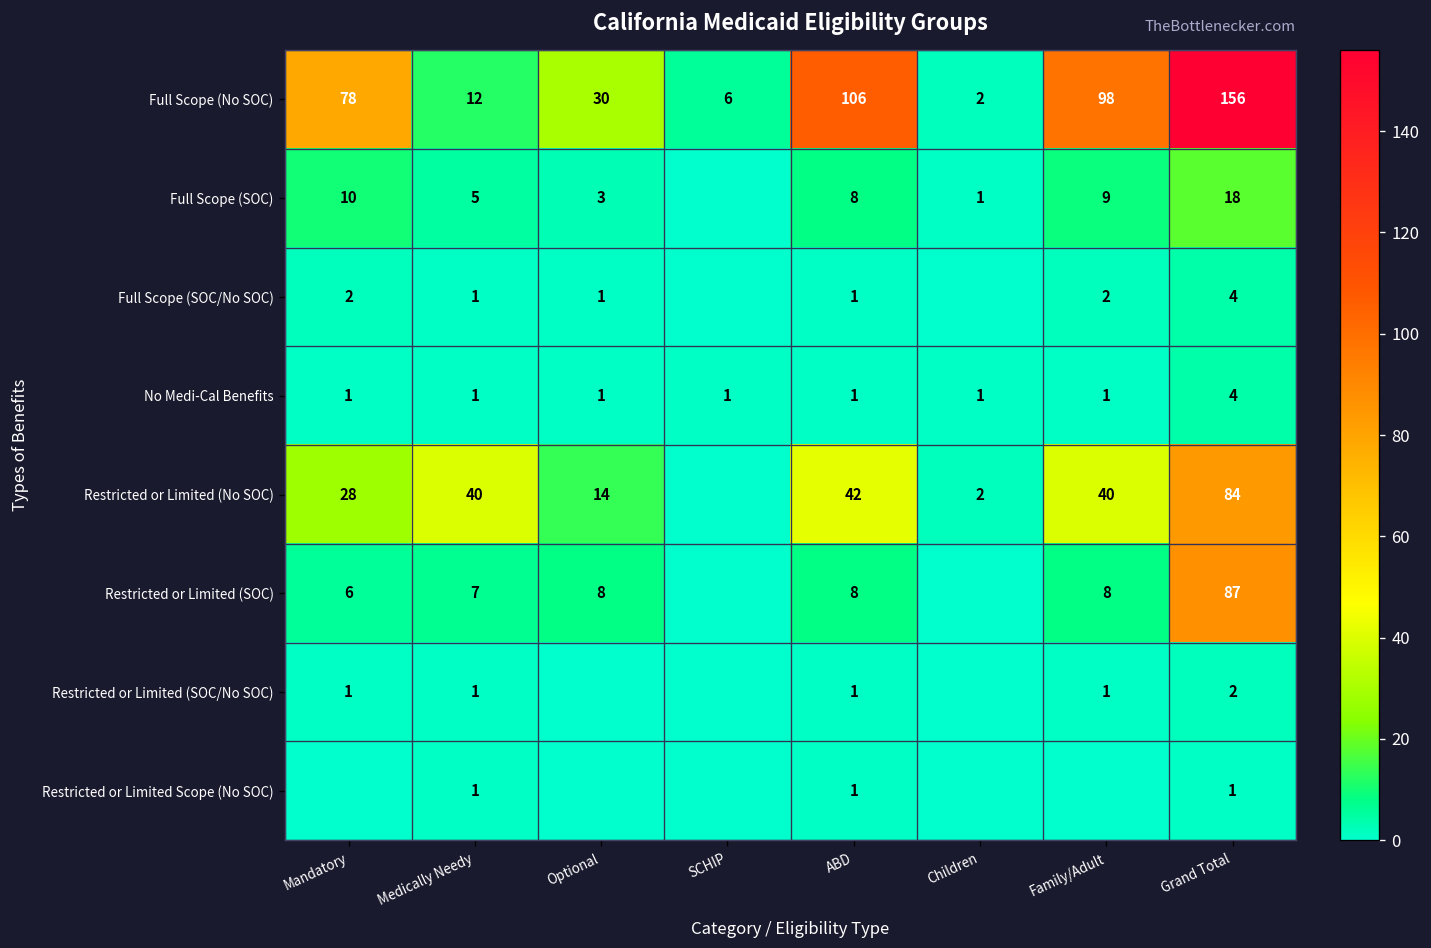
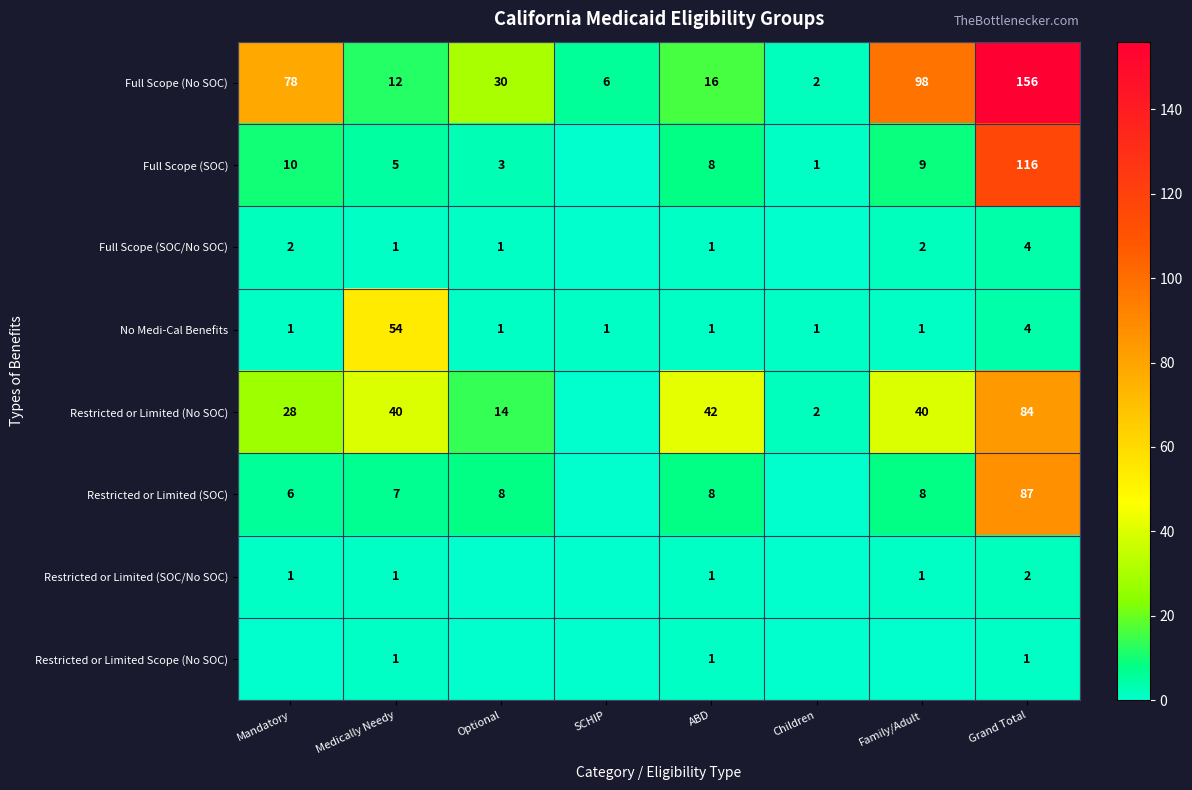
Full Scope (No SOC), ABD: 106 -> 16
Full Scope (SOC), Grand Total: 18 -> 116
No Medi-Cal Benefits, Medically Needy: 1 -> 54
